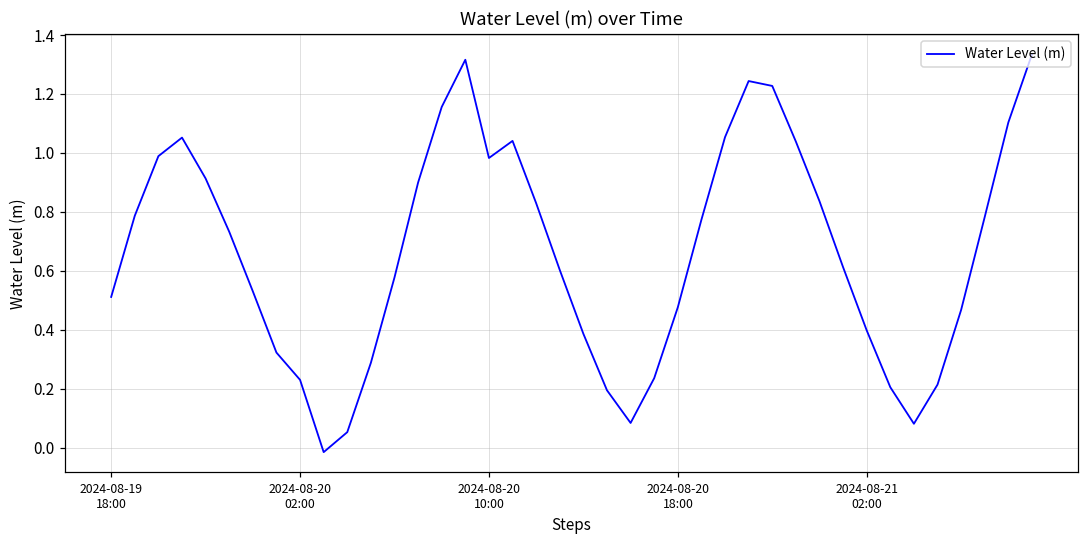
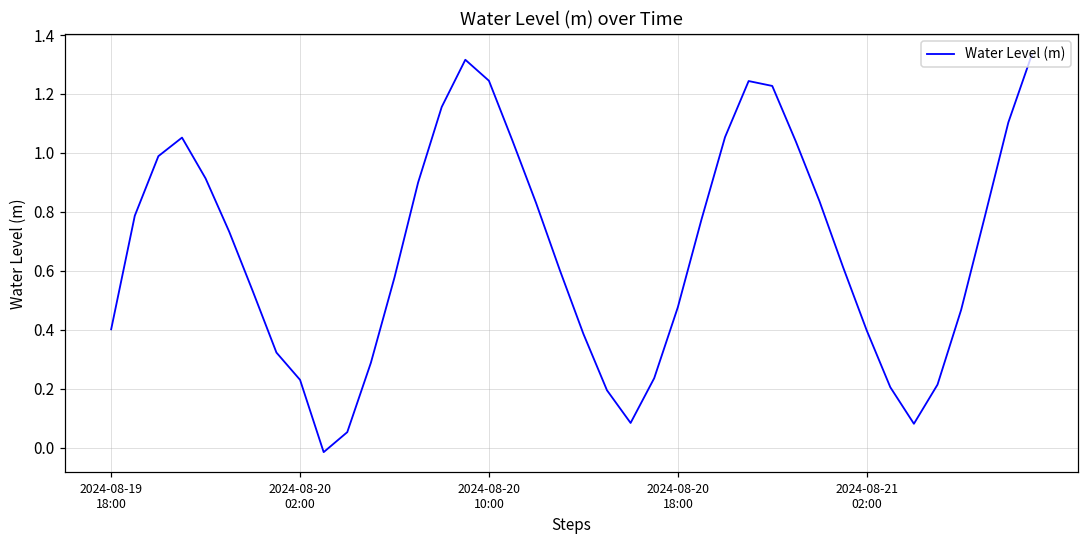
2024-08-19 18:00: 0.51 -> 0.40
2024-08-20 10:00: 0.98 -> 1.24
